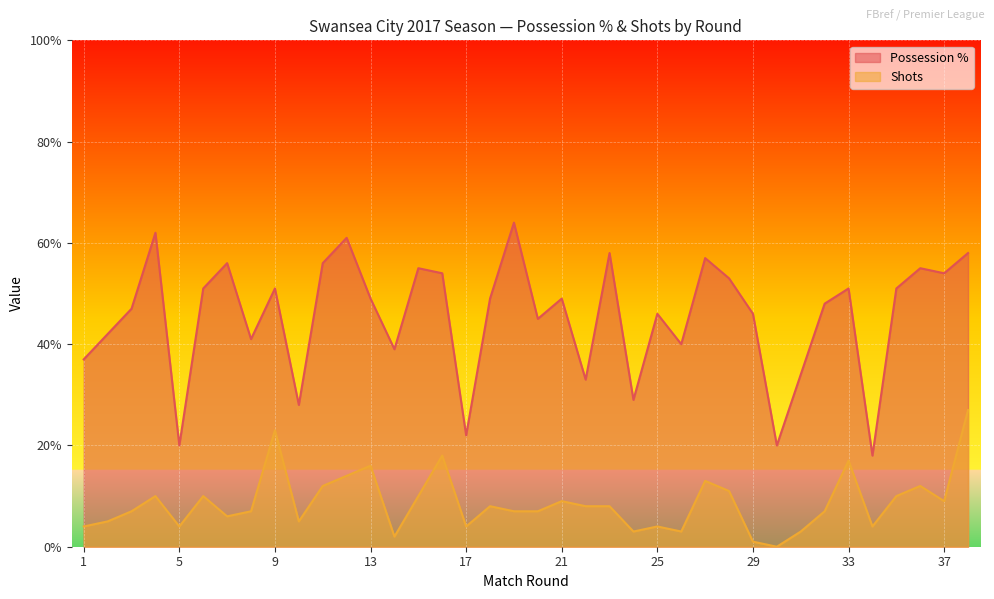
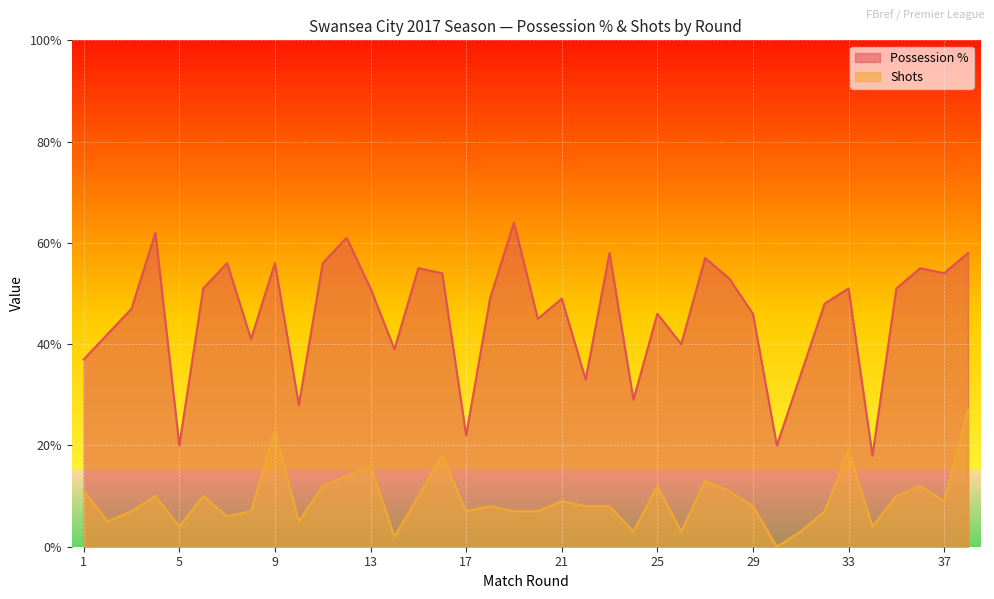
Shots, 1: 4% -> 11%
Possession %, 9: 51% -> 56%
Possession %, 13: 49% -> 51%
Shots, 17: 4% -> 7%
Shots, 25: 4% -> 12%
Shots, 29: 1% -> 8%
Shots, 33: 17% -> 19%
